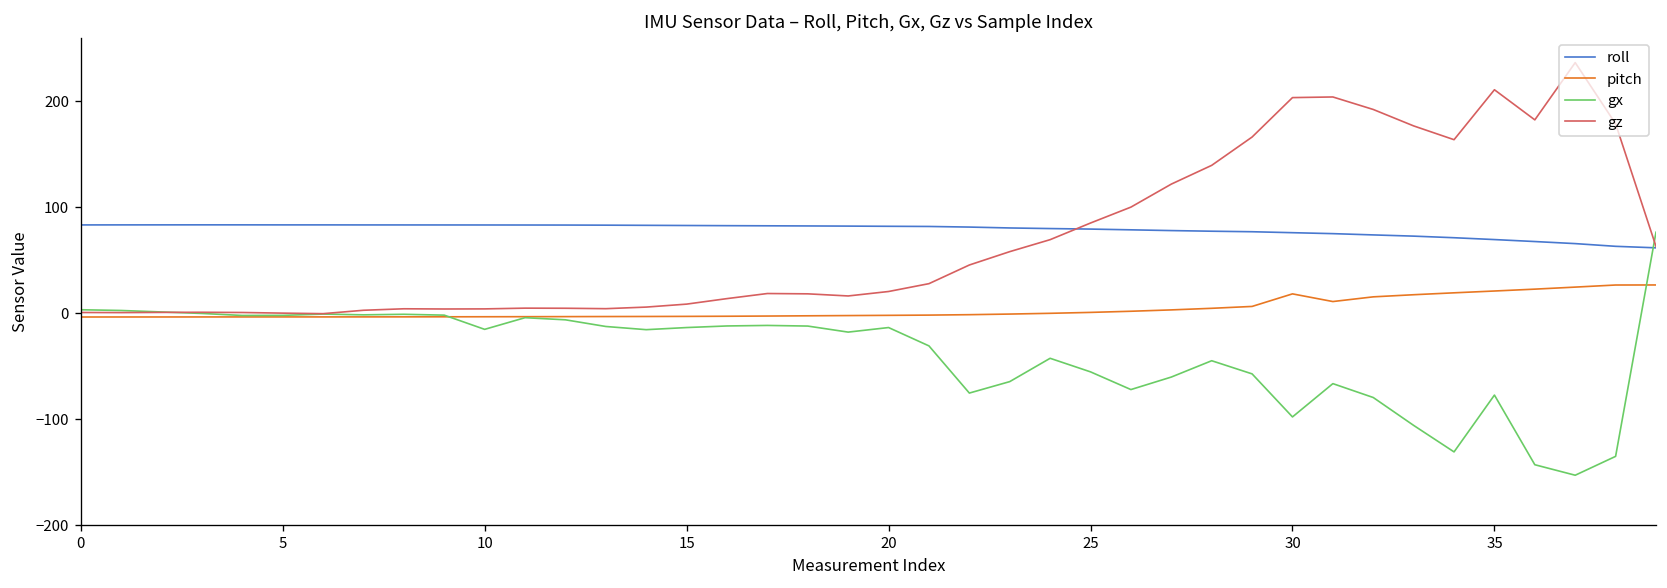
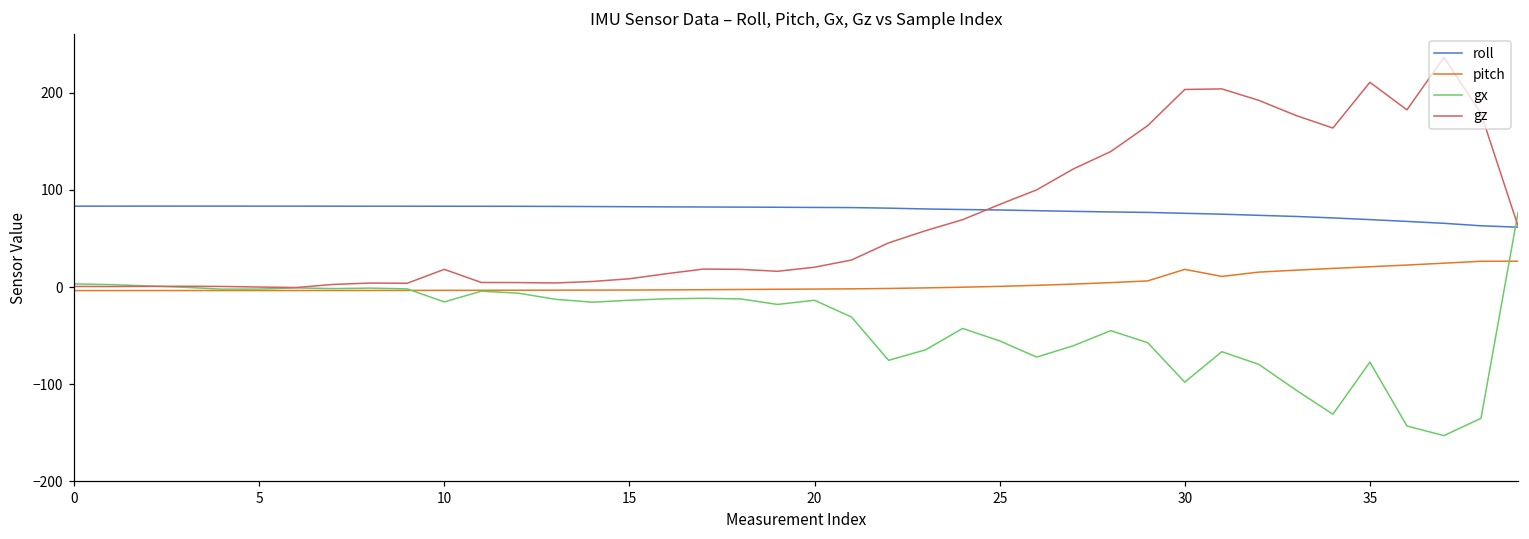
gz, 10: 0 -> 20
